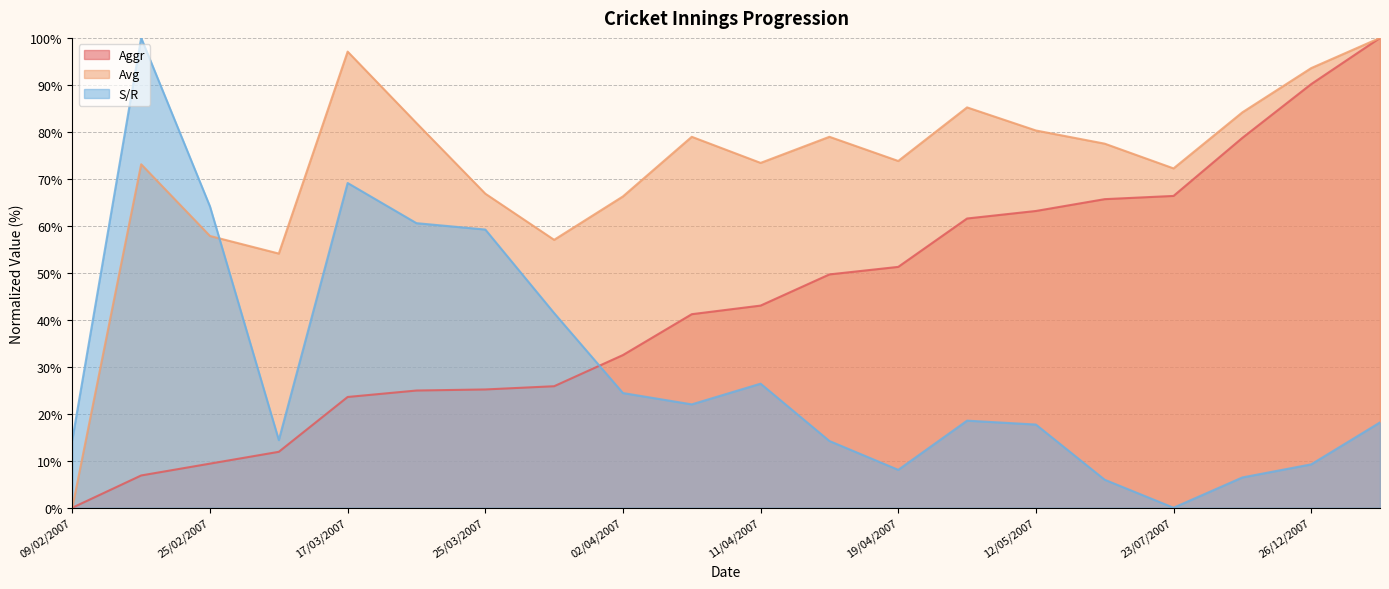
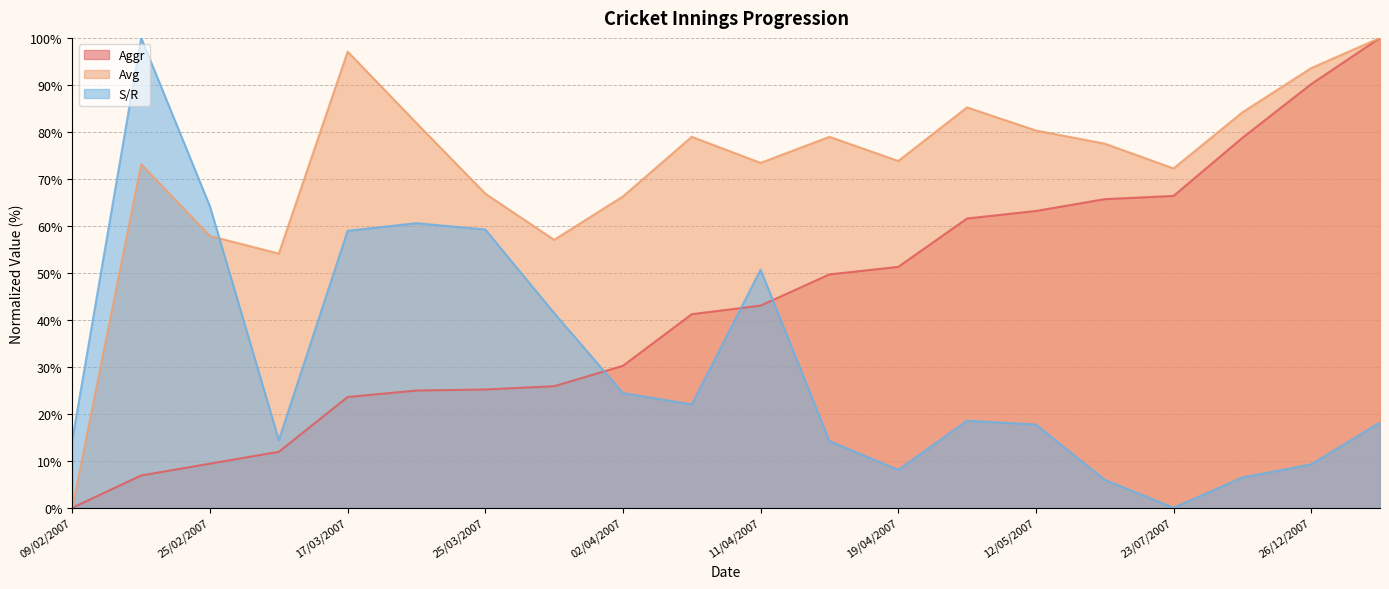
S/R, 17/03/2007: 69% -> 59%
Aggr, 02/04/2007: 32% -> 30%
S/R, 11/04/2007: 26% -> 51%
